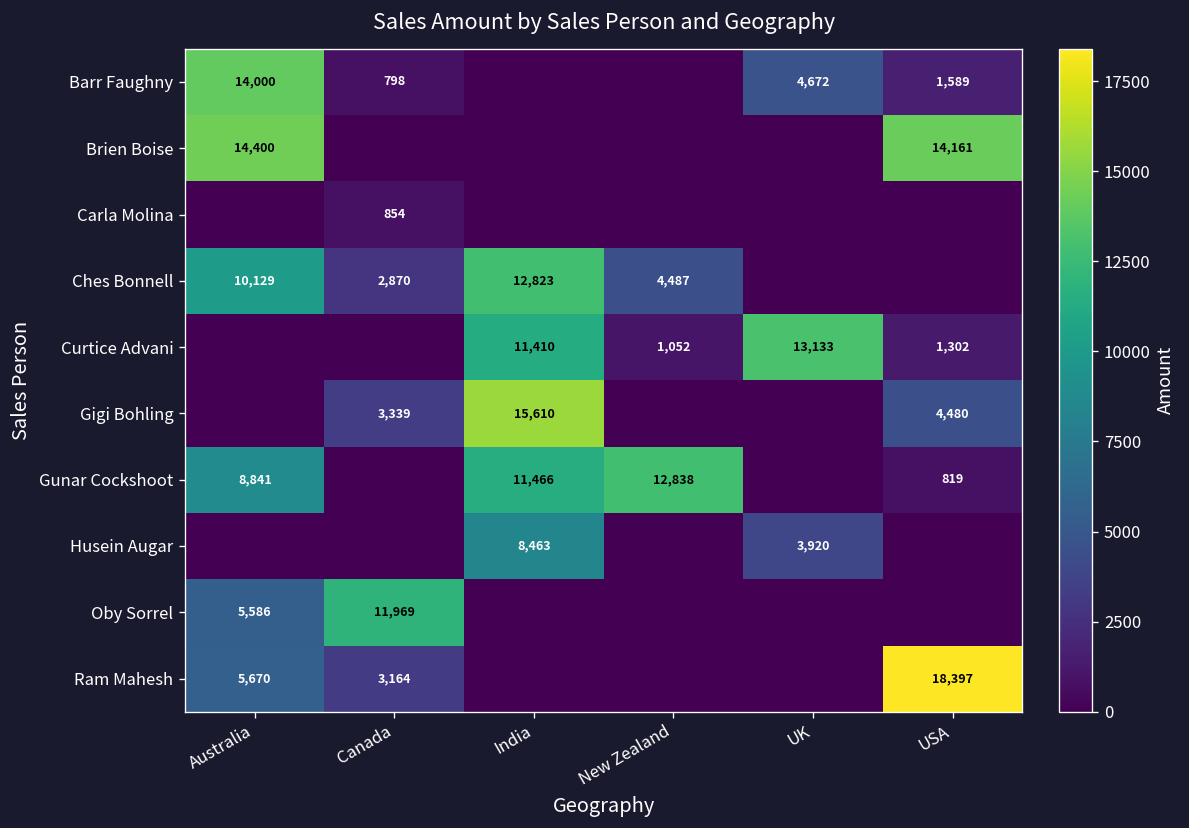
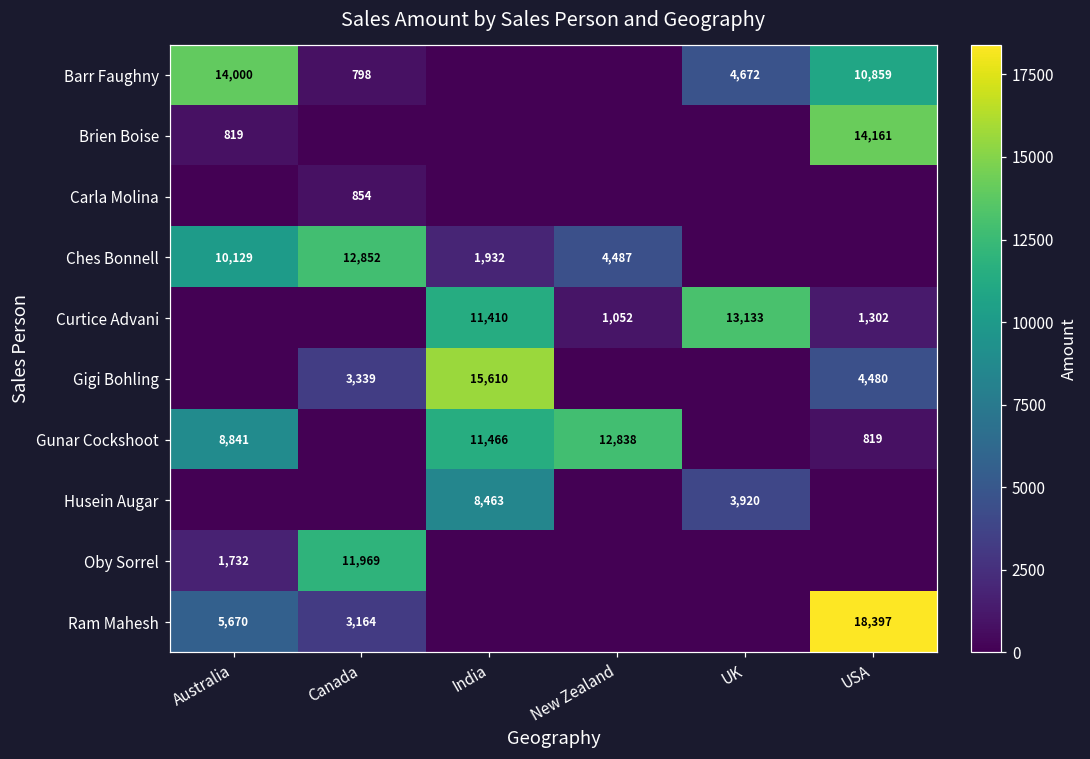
Barr Faughny, USA: 1,589 -> 10,859
Brien Boise, Australia: 14,400 -> 819
Ches Bonnell, Canada: 2,870 -> 12,852
Ches Bonnell, India: 12,823 -> 1,932
Oby Sorrel, Australia: 5,586 -> 1,732
